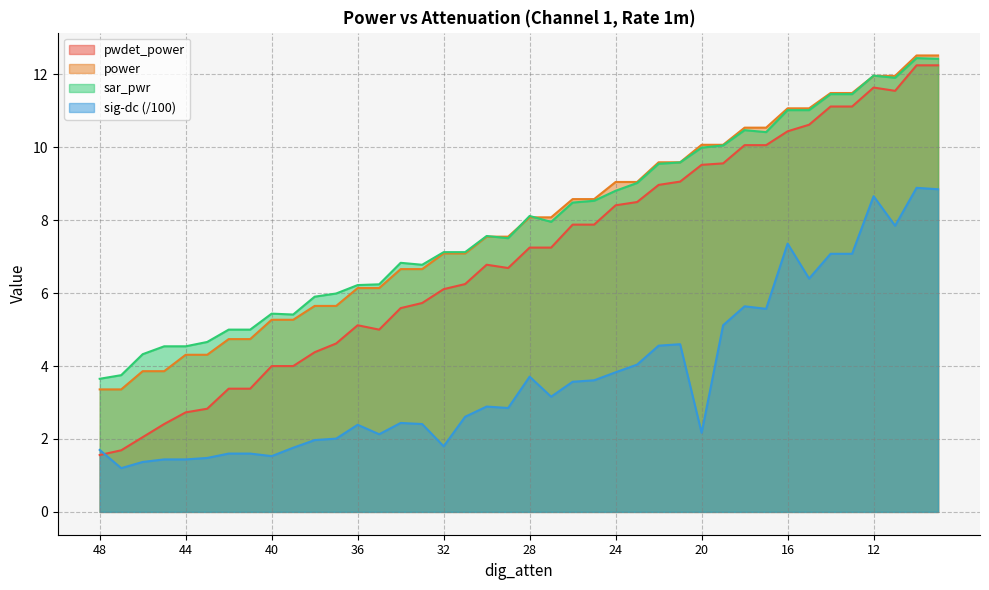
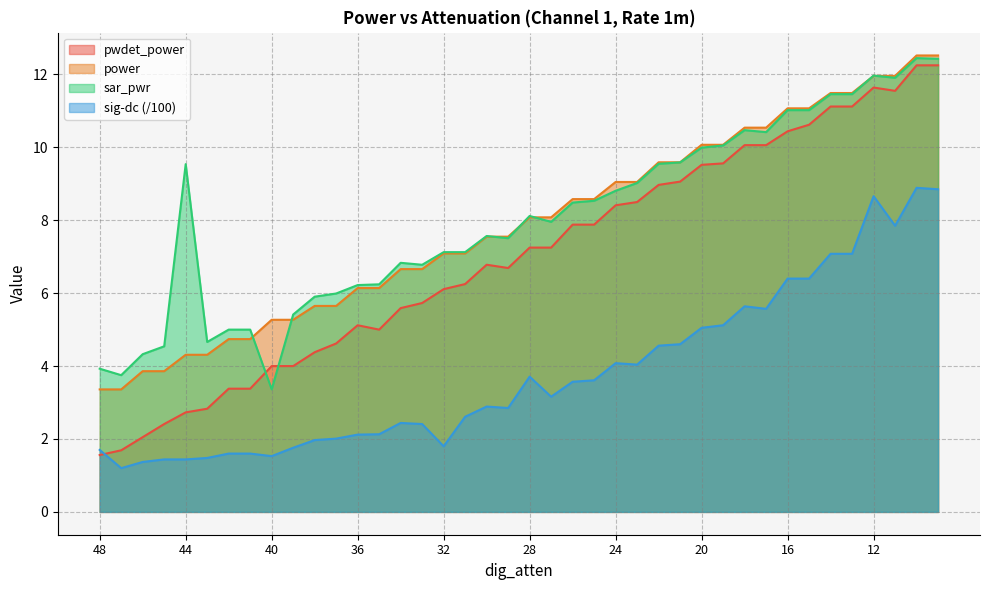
sar_pwr, 48: 3.7 -> 3.9
sar_pwr, 44: 4.5 -> 9.5
sar_pwr, 40: 5.4 -> 3.4
sig-dc (/100), 36: 2.4 -> 2.1
sig-dc (/100), 24: 3.8 -> 4.1
sig-dc (/100), 20: 2.2 -> 5.1
sig-dc (/100), 16: 7.4 -> 6.4
